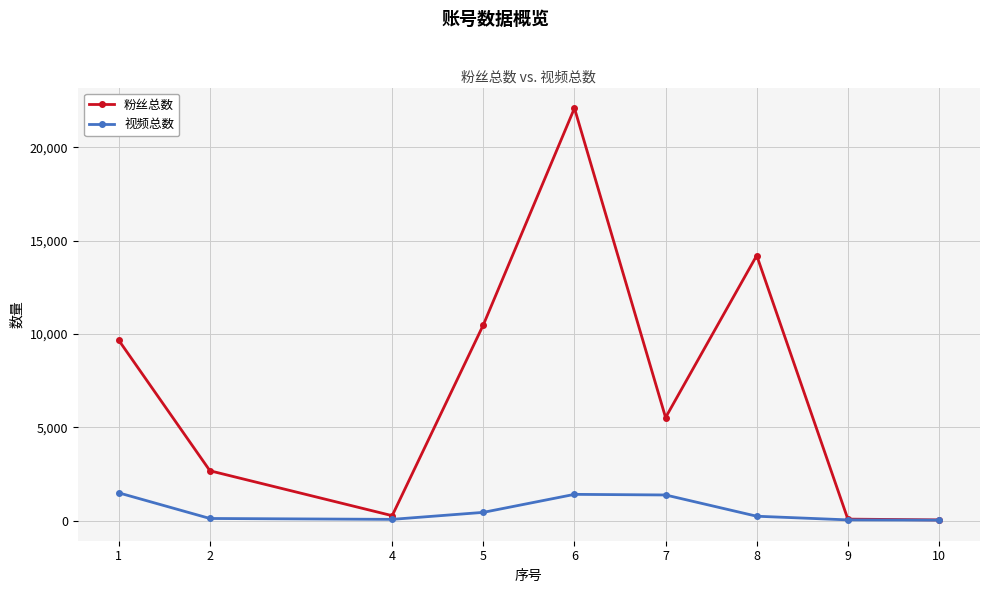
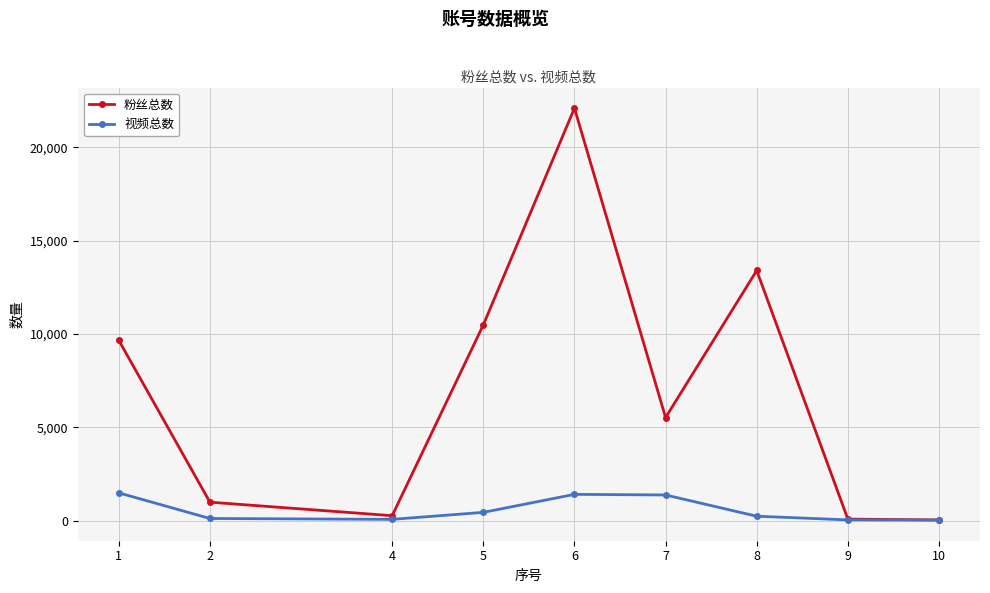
粉丝总数, 2: 2,700 -> 1,000
粉丝总数, 8: 14,200 -> 13,400
